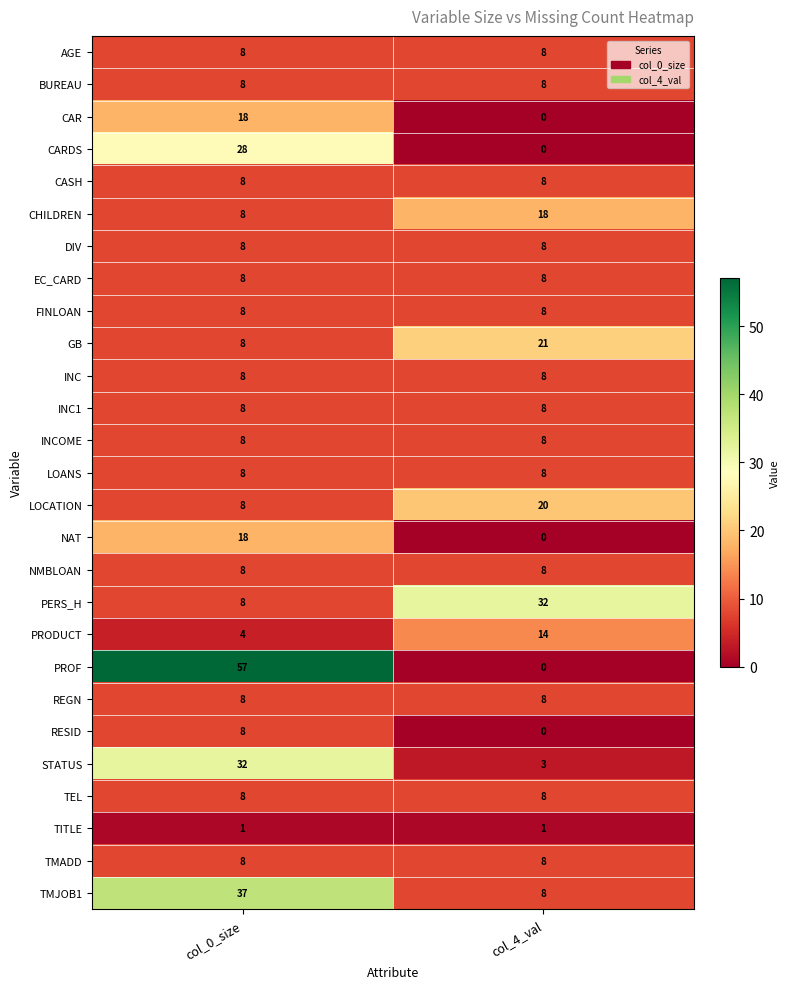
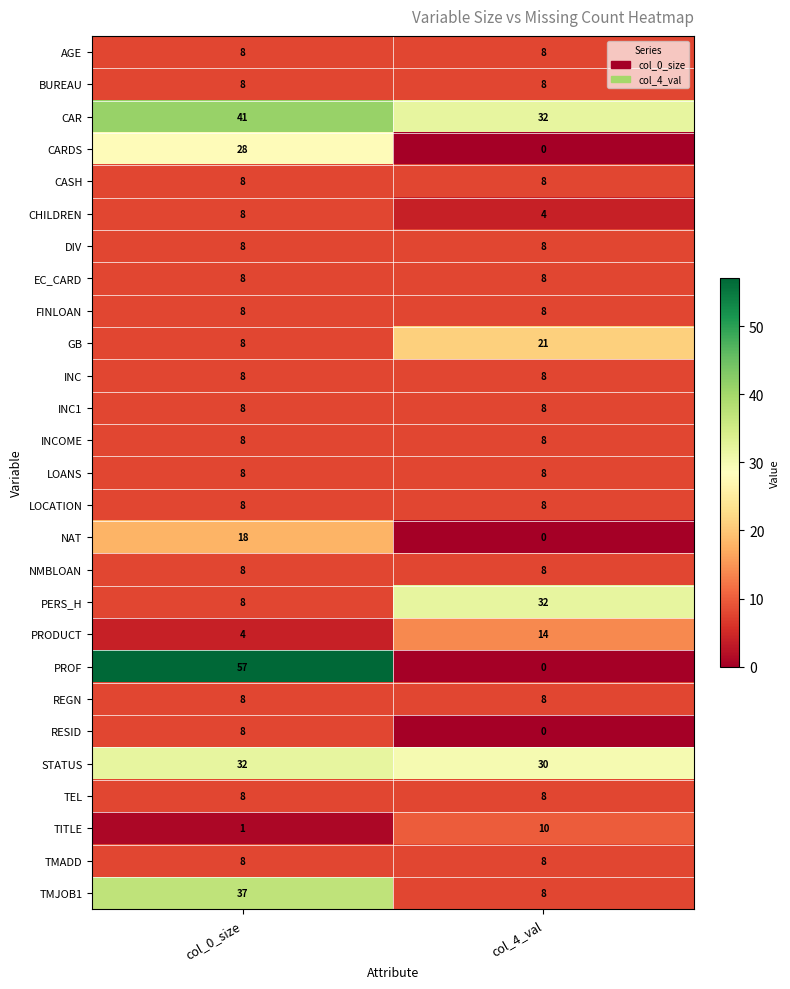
CAR, col_0_size: 18 -> 41
CAR, col_4_val: 0 -> 32
CHILDREN, col_4_val: 18 -> 4
LOCATION, col_4_val: 20 -> 8
STATUS, col_4_val: 3 -> 30
TITLE, col_4_val: 1 -> 10
